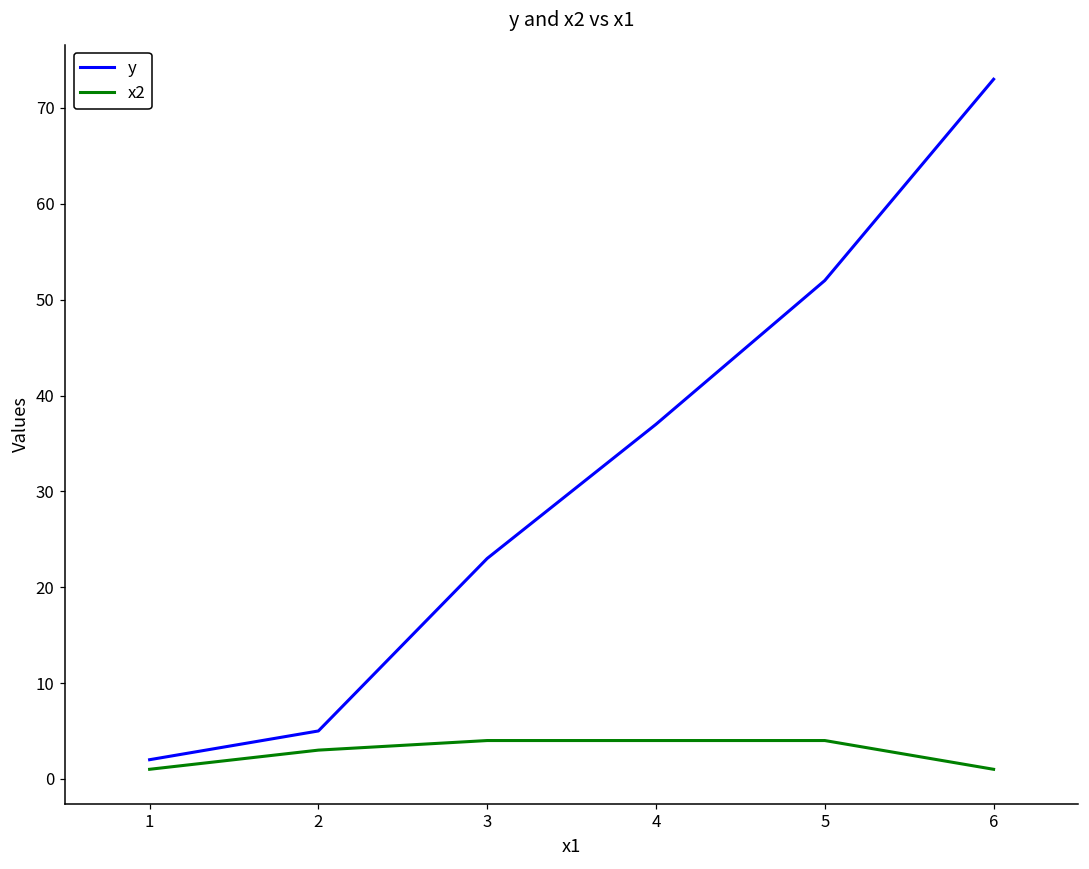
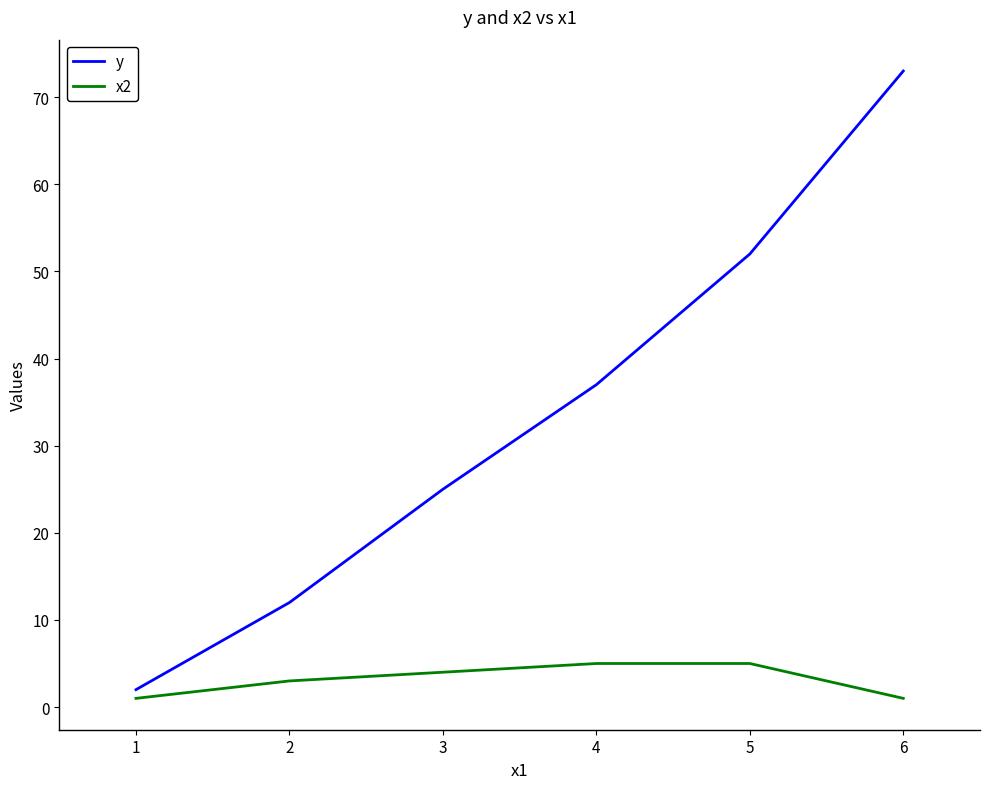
y, 2: 5 -> 12
y, 3: 23 -> 25
x2, 4: 4 -> 5
x2, 5: 4 -> 5
